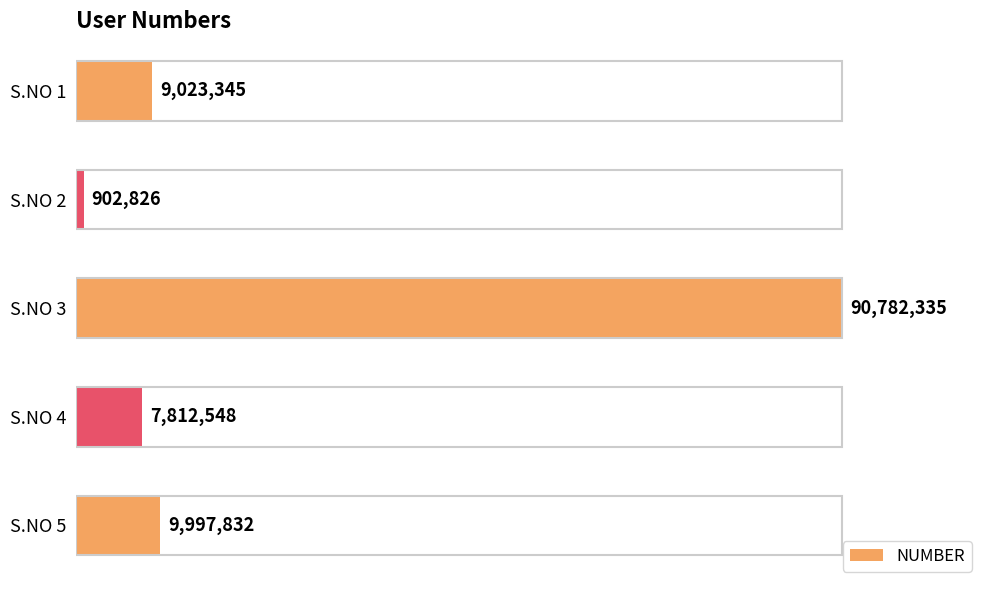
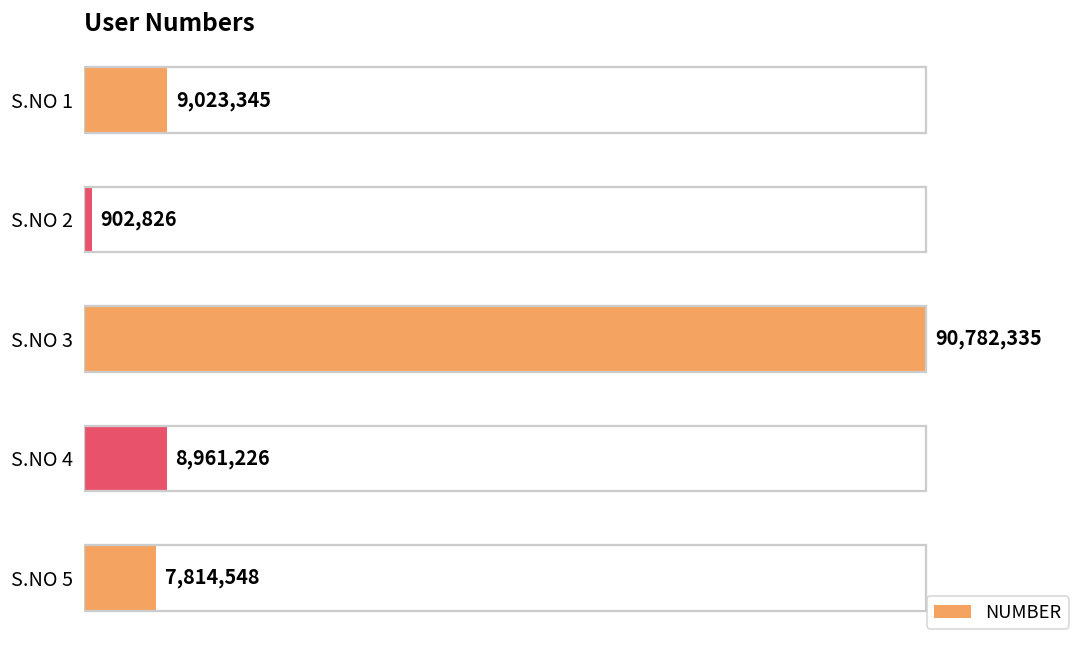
NUMBER, S.NO 4: 7,812,548 -> 8,961,226
NUMBER, S.NO 5: 9,997,832 -> 7,814,548
